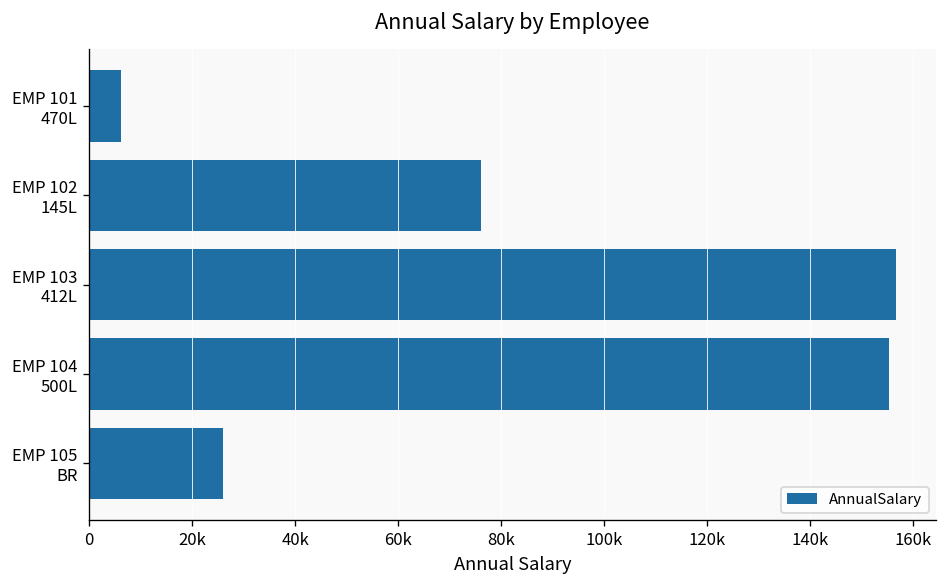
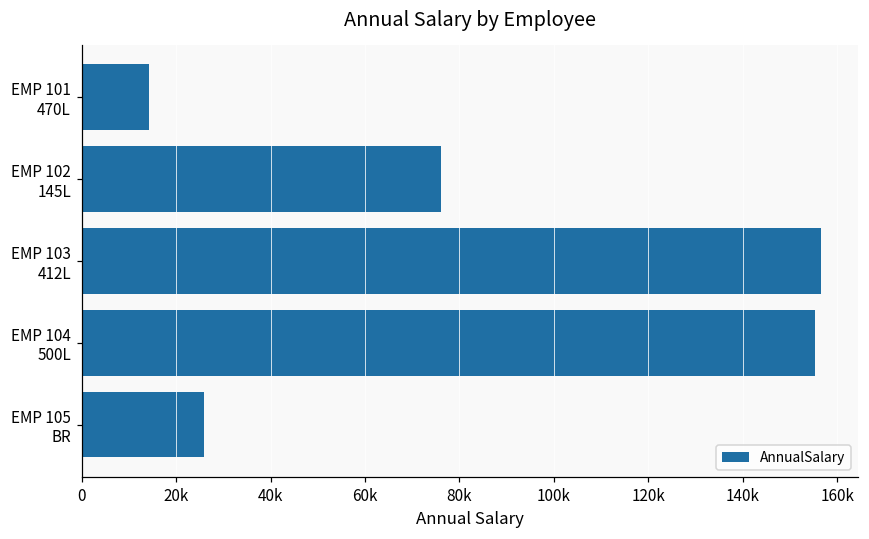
EMP 101 470L: 6000 -> 14000
